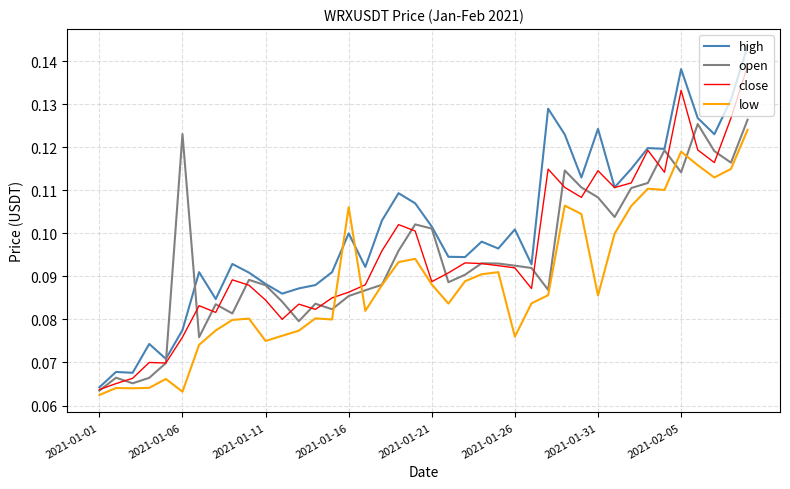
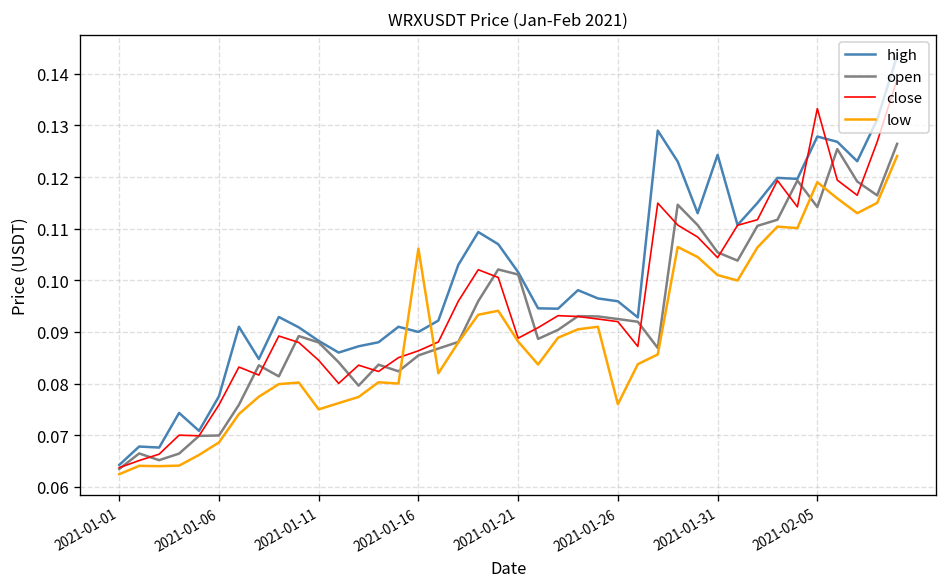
open, 2021-01-06: 0.123 -> 0.070
low, 2021-01-06: 0.063 -> 0.069
high, 2021-01-16: 0.10 -> 0.09
high, 2021-01-26: 0.101 -> 0.096
open, 2021-01-31: 0.108 -> 0.105
close, 2021-01-31: 0.115 -> 0.104
low, 2021-01-31: 0.086 -> 0.101
high, 2021-02-05: 0.138 -> 0.128
